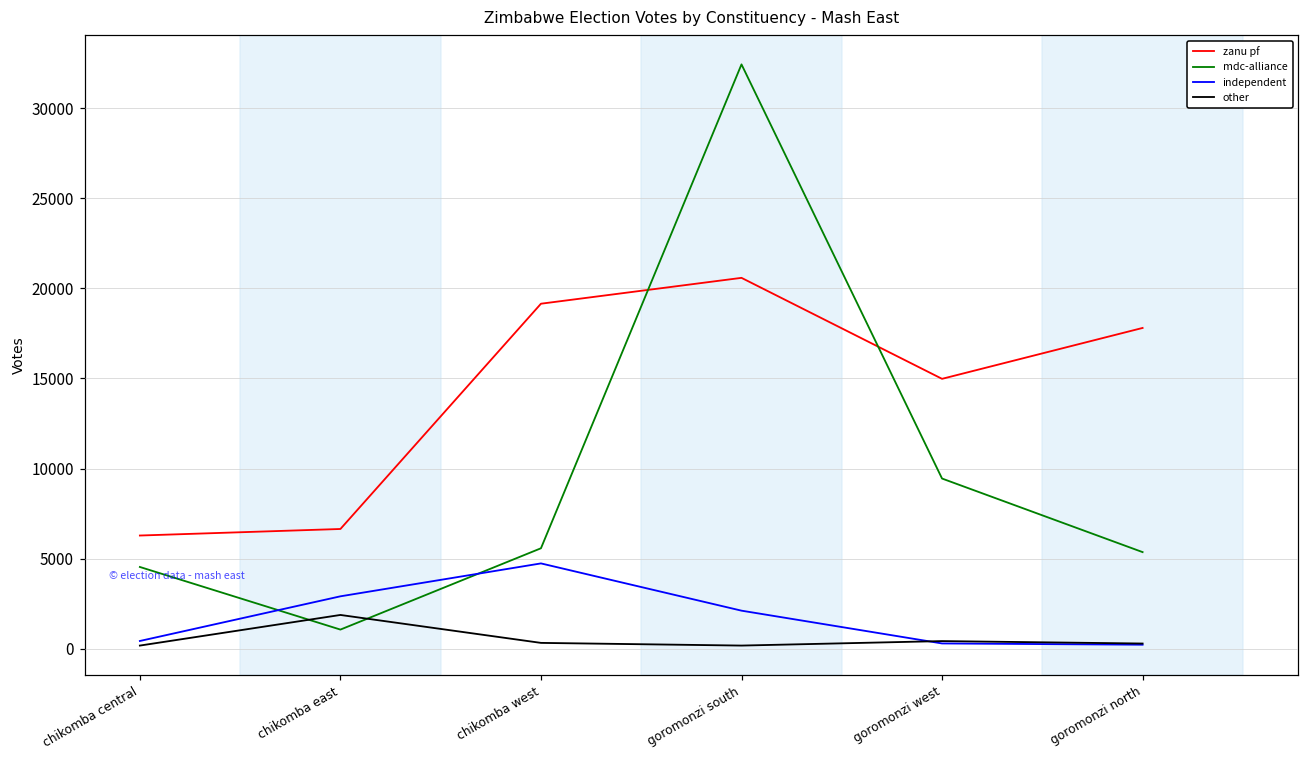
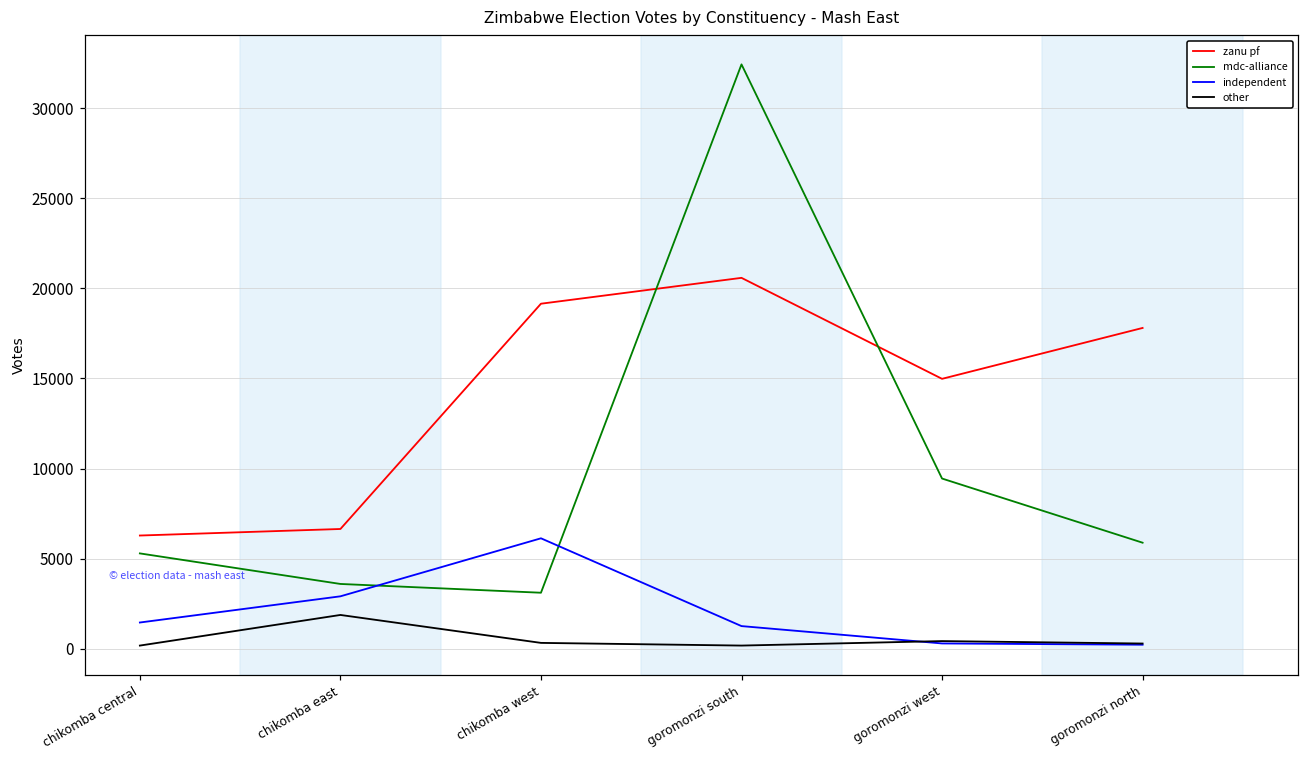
mdc-alliance, chikomba central: 4500 -> 5300
independent, chikomba central: 400 -> 1500
mdc-alliance, chikomba east: 1100 -> 3600
mdc-alliance, chikomba west: 5600 -> 3100
independent, chikomba west: 4700 -> 6100
independent, goromonzi south: 2100 -> 1300
mdc-alliance, goromonzi north: 5400 -> 5900
